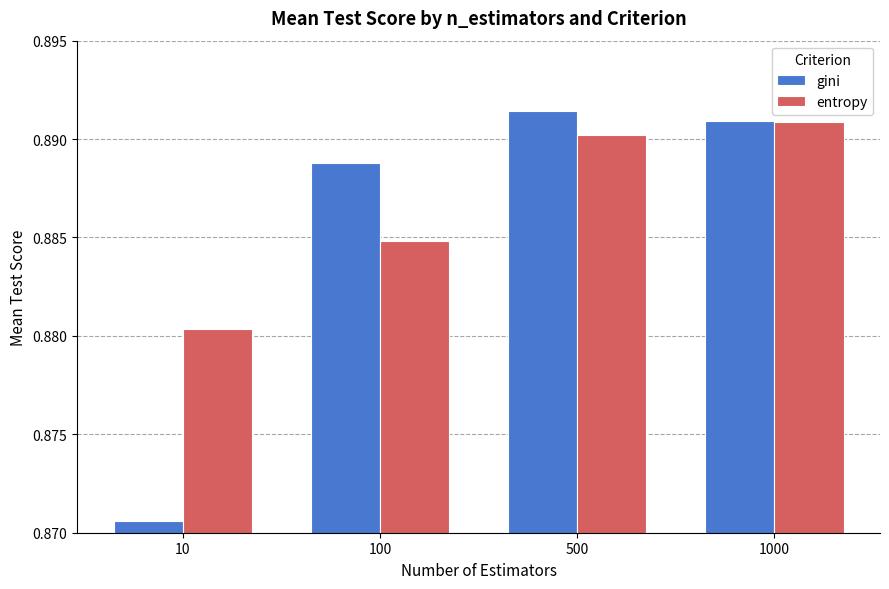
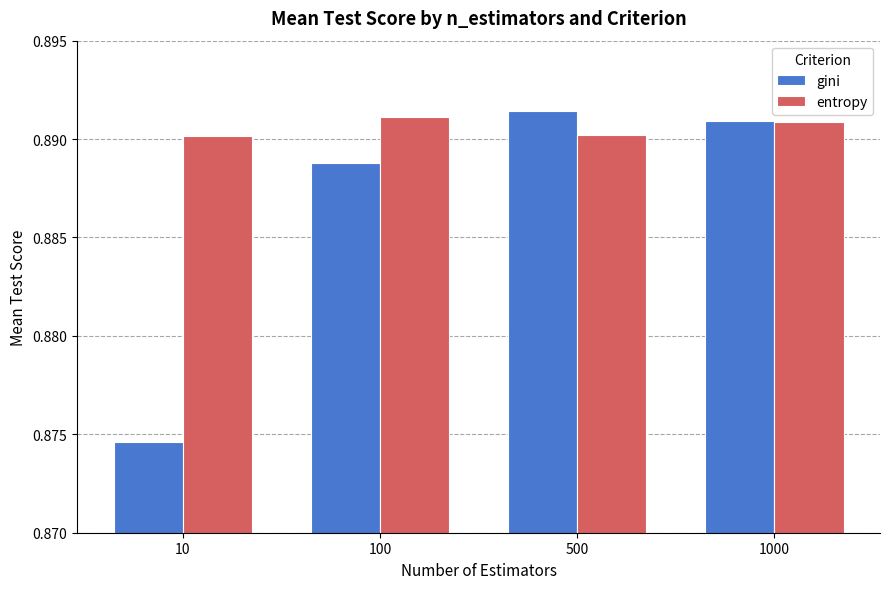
gini, 10: 0.8706 -> 0.8746
entropy, 10: 0.8804 -> 0.8902
entropy, 100: 0.8848 -> 0.8911
